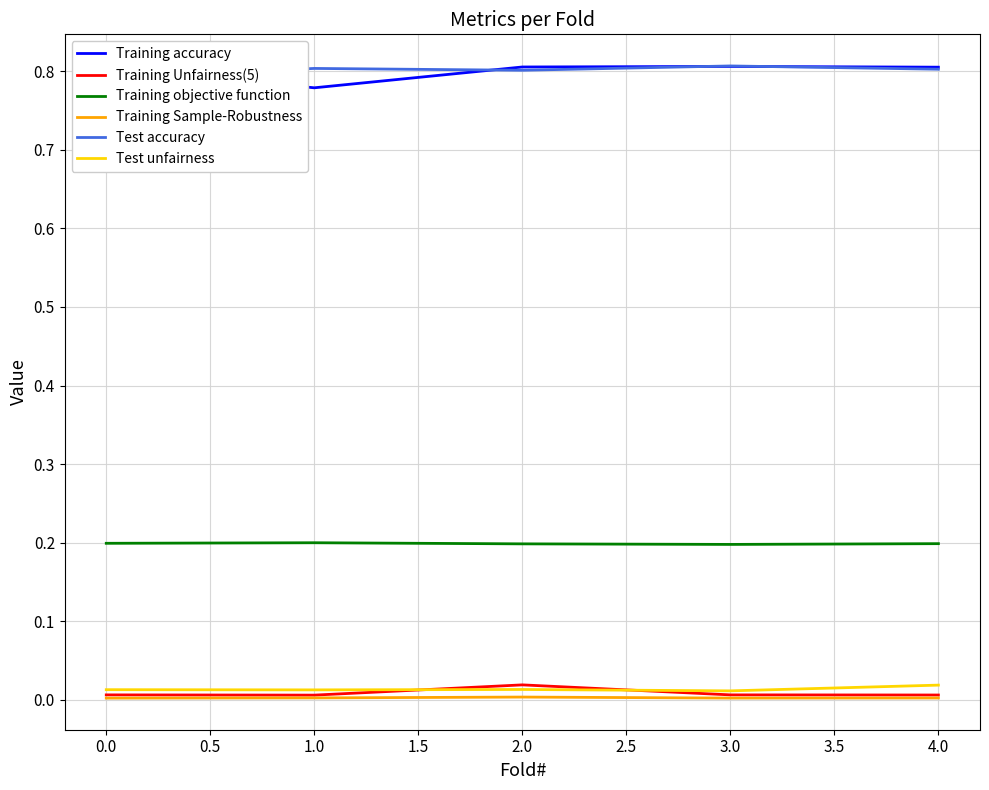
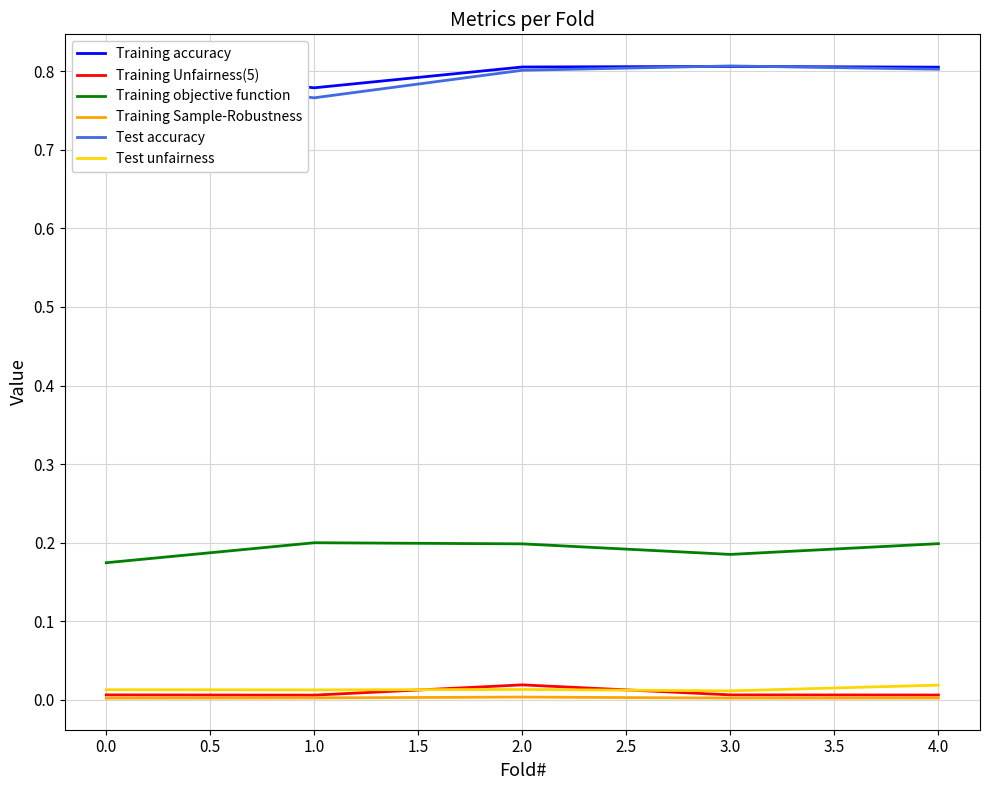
Training objective function, 0.0: 0.20 -> 0.17
Test accuracy, 1.0: 0.80 -> 0.77
Training objective function, 3.0: 0.20 -> 0.19
